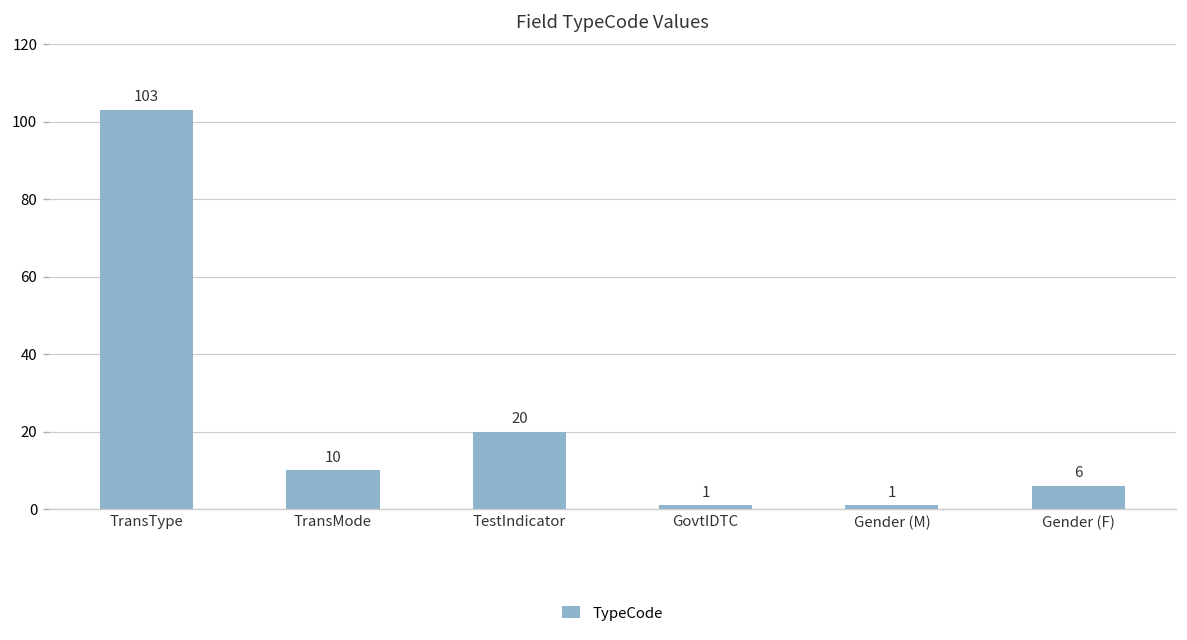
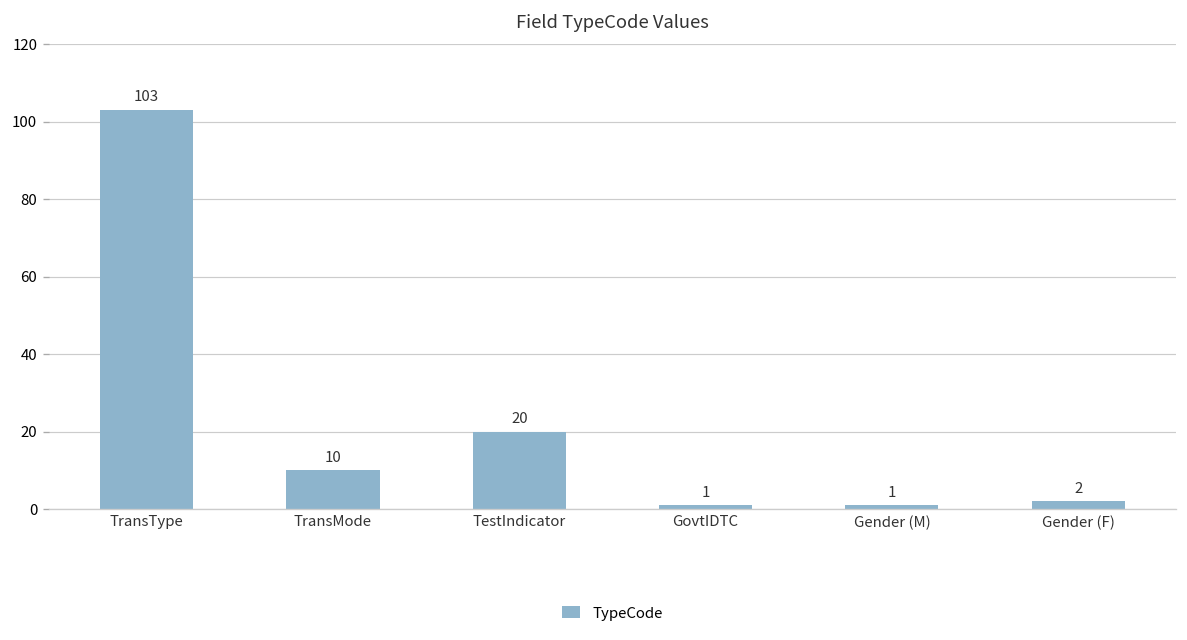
Gender (F): 6 -> 2
